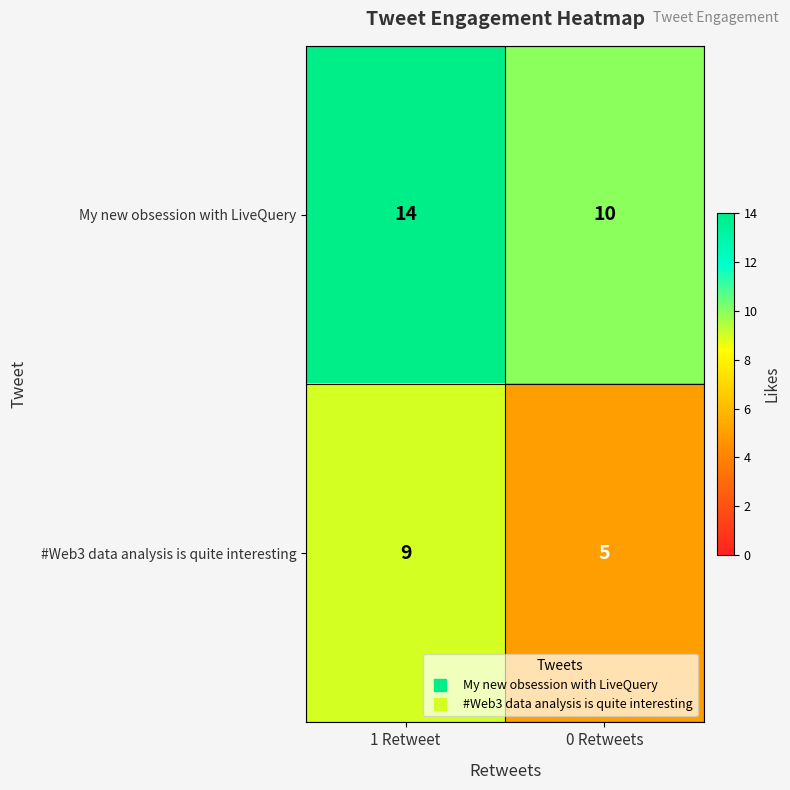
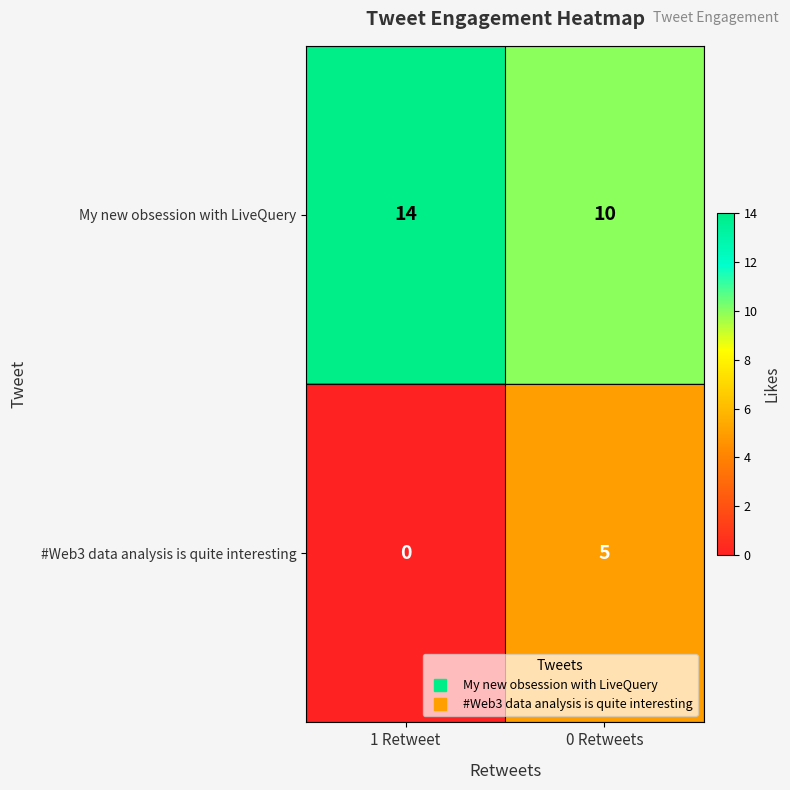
#Web3 data analysis is quite interesting, 1 Retweet: 9 -> 0
